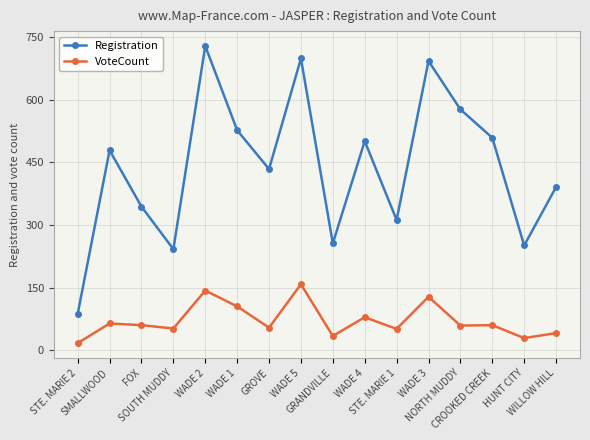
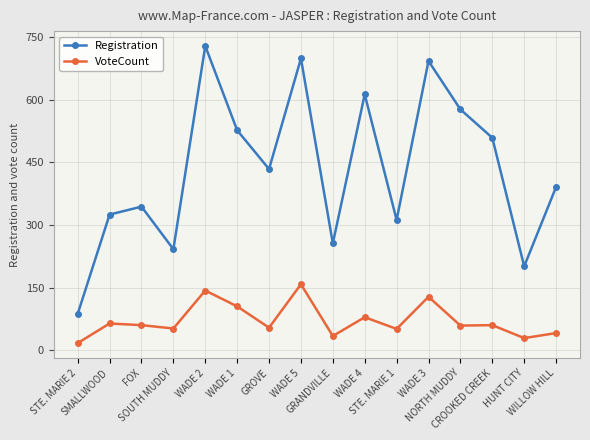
Registration, SMALLWOOD: 480 -> 330
Registration, WADE 4: 500 -> 610
Registration, HUNT CITY: 250 -> 200
